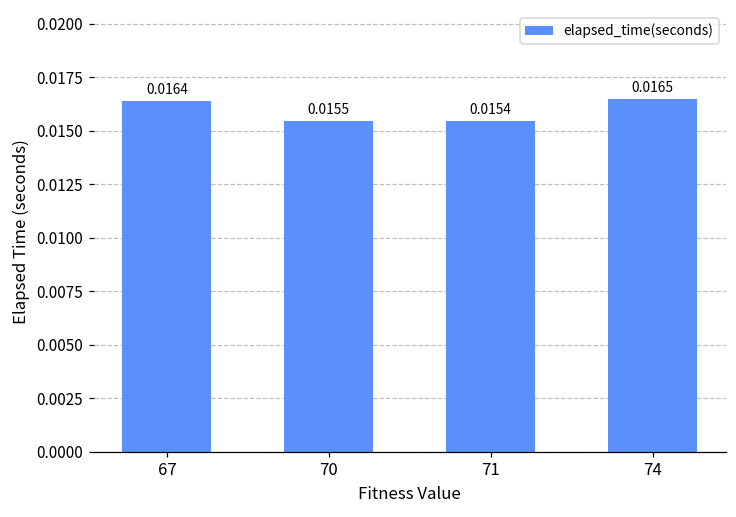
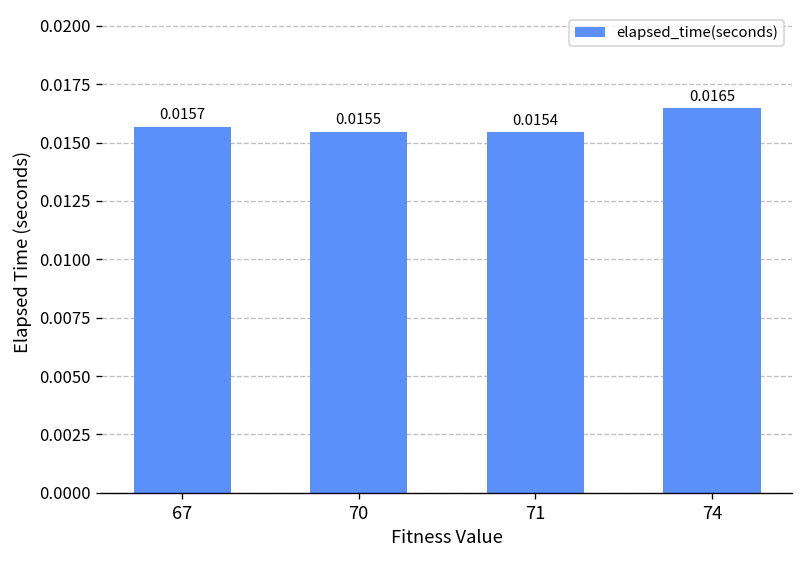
67: 0.0164 -> 0.0157
